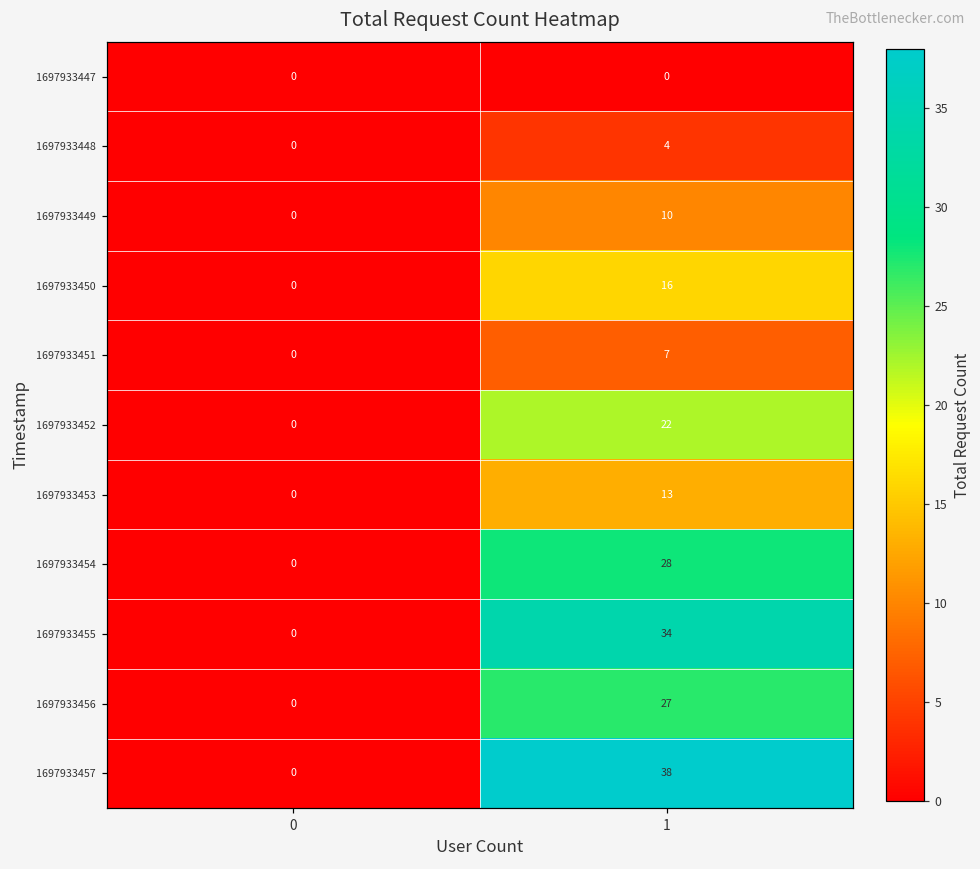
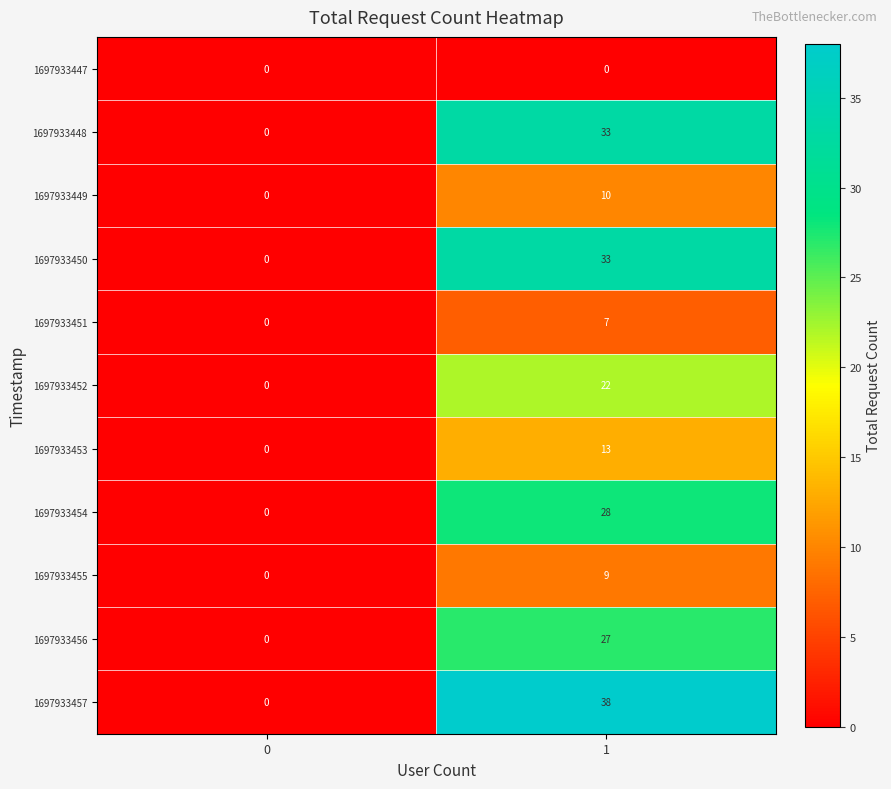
1697933448, 1: 4 -> 33
1697933450, 1: 16 -> 33
1697933455, 1: 34 -> 9
